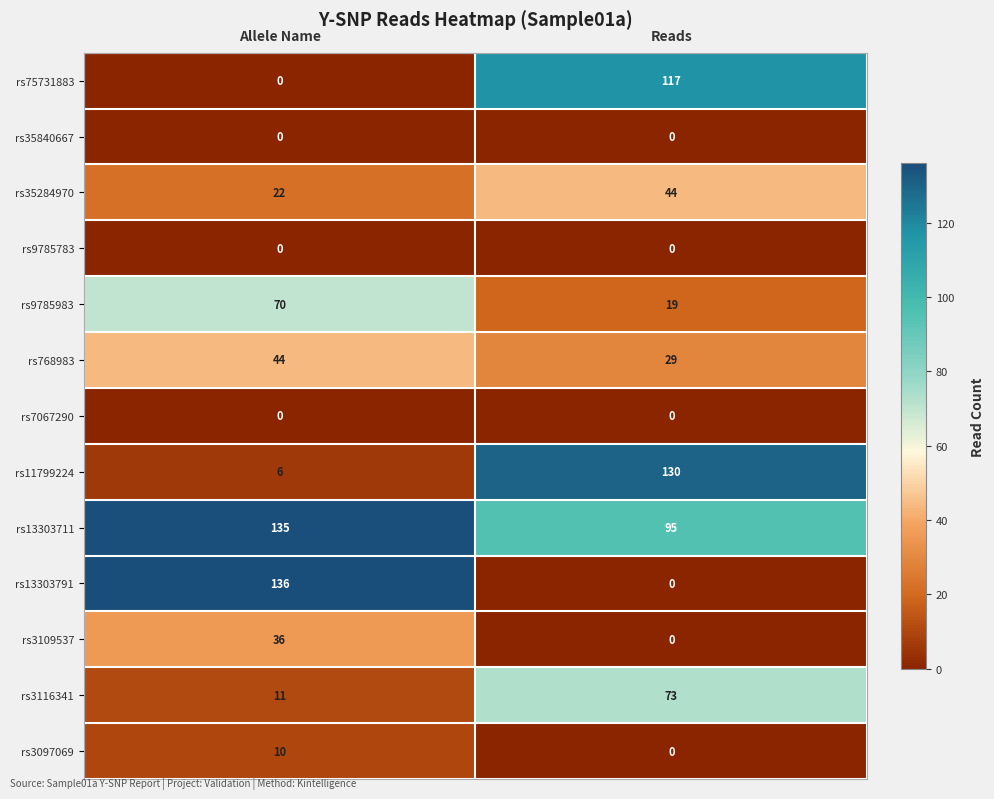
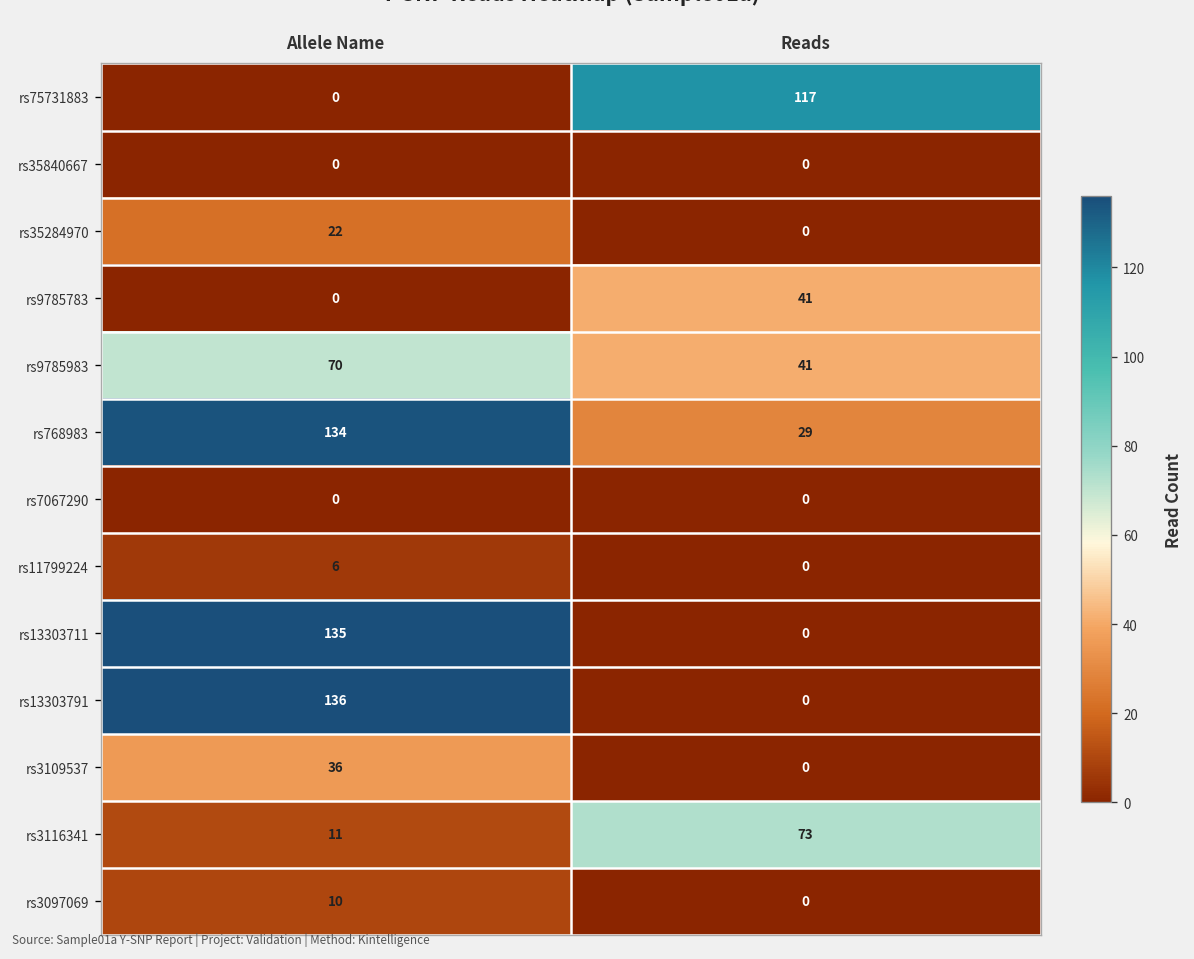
rs35284970, Reads: 44 -> 0
rs9785783, Reads: 0 -> 41
rs9785983, Reads: 19 -> 41
rs768983, Allele Name: 44 -> 134
rs11799224, Reads: 130 -> 0
rs13303711, Reads: 95 -> 0
